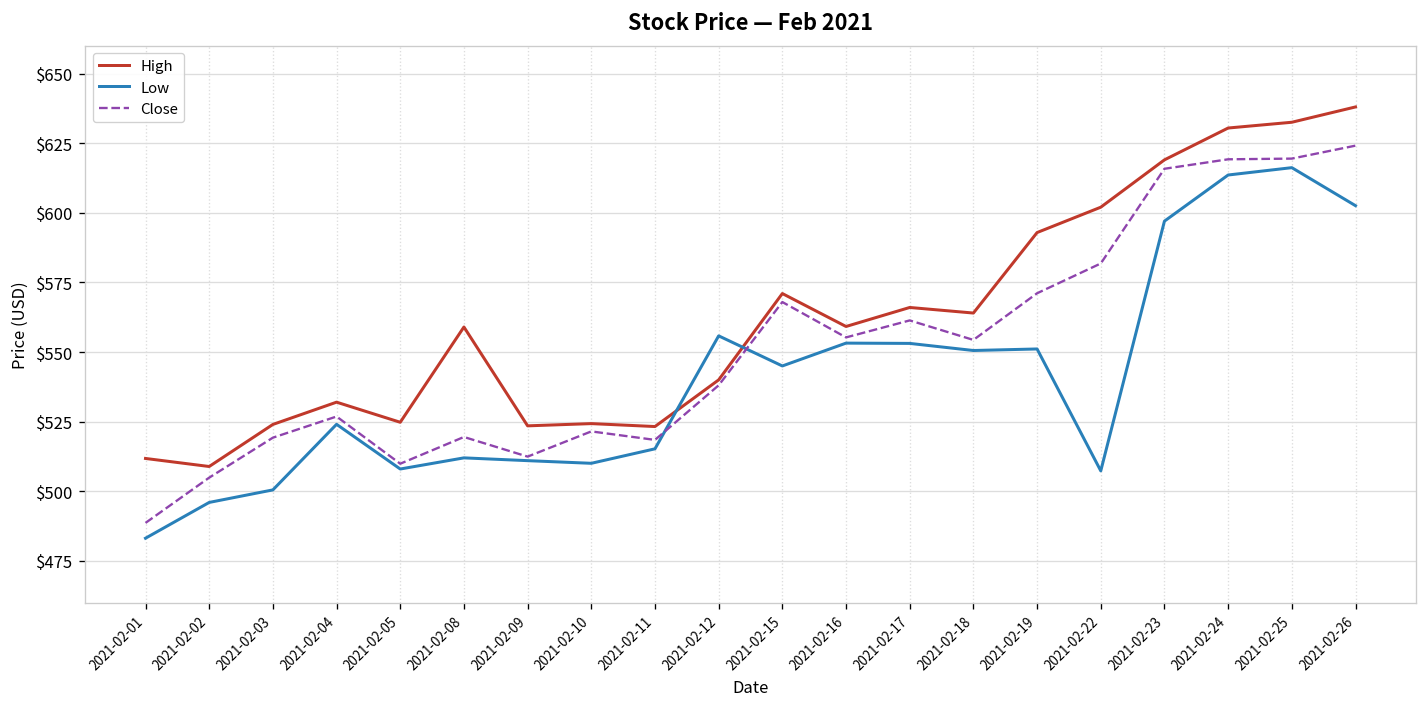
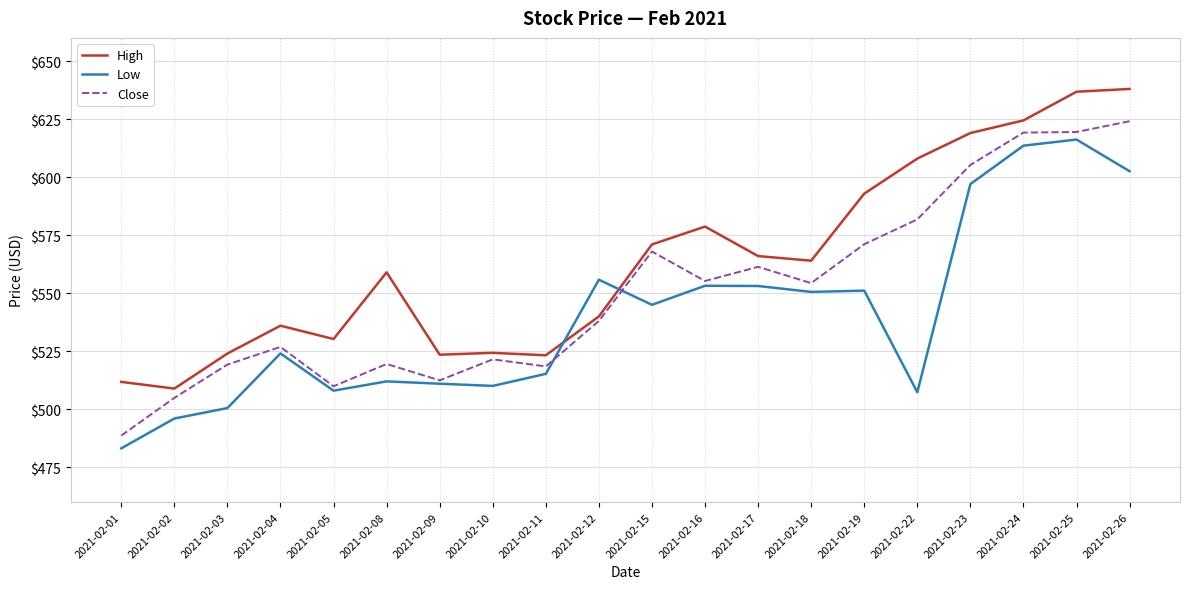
High, 2021-02-04: $532 -> $536
High, 2021-02-05: $525 -> $530
High, 2021-02-16: $559 -> $579
High, 2021-02-22: $602 -> $608
Close, 2021-02-23: $616 -> $605
High, 2021-02-24: $630 -> $624
High, 2021-02-25: $633 -> $637
